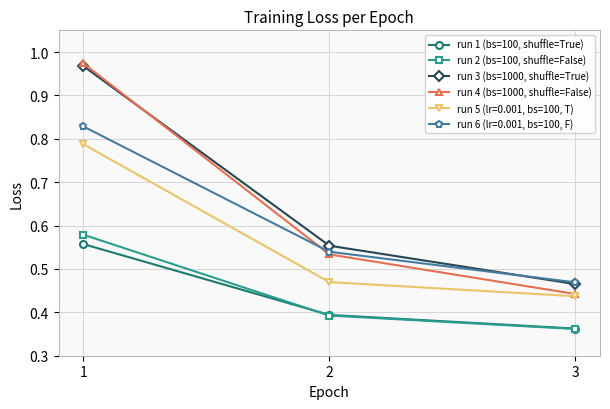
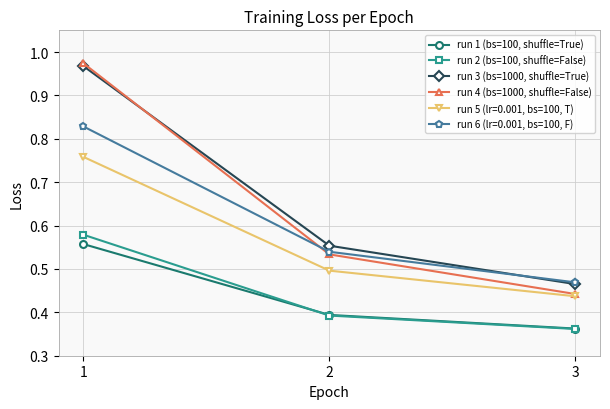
run 5 (lr=0.001, bs=100, T), 1: 0.79 -> 0.76
run 5 (lr=0.001, bs=100, T), 2: 0.47 -> 0.50
